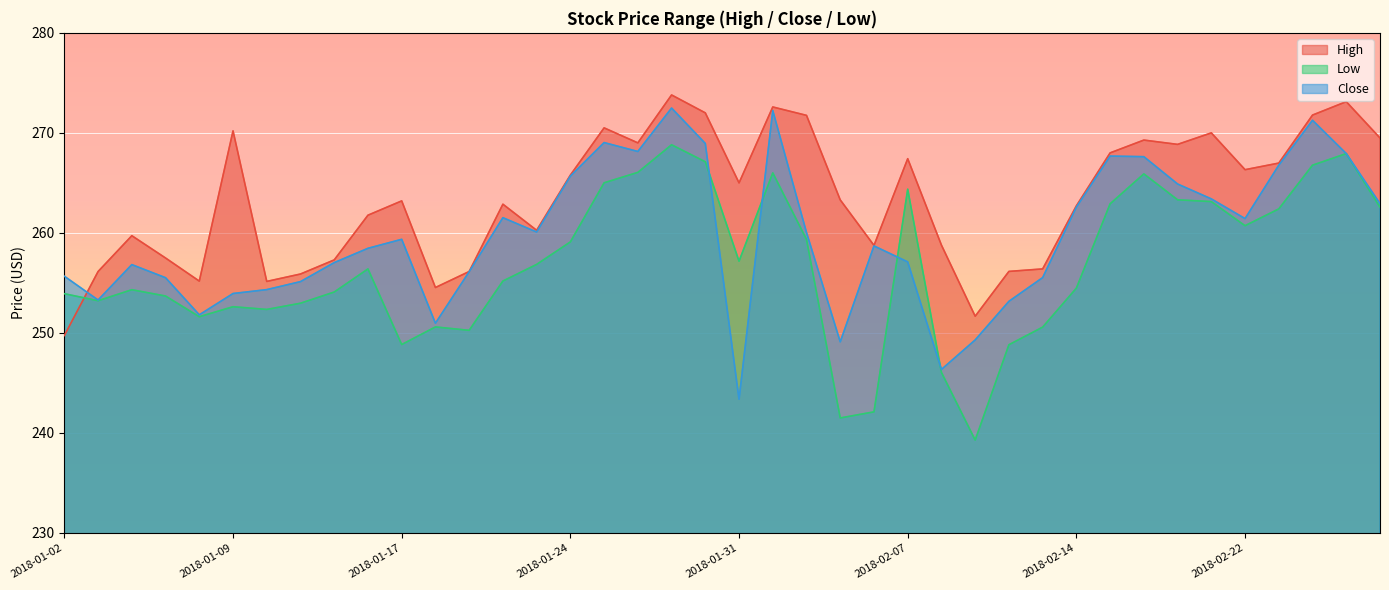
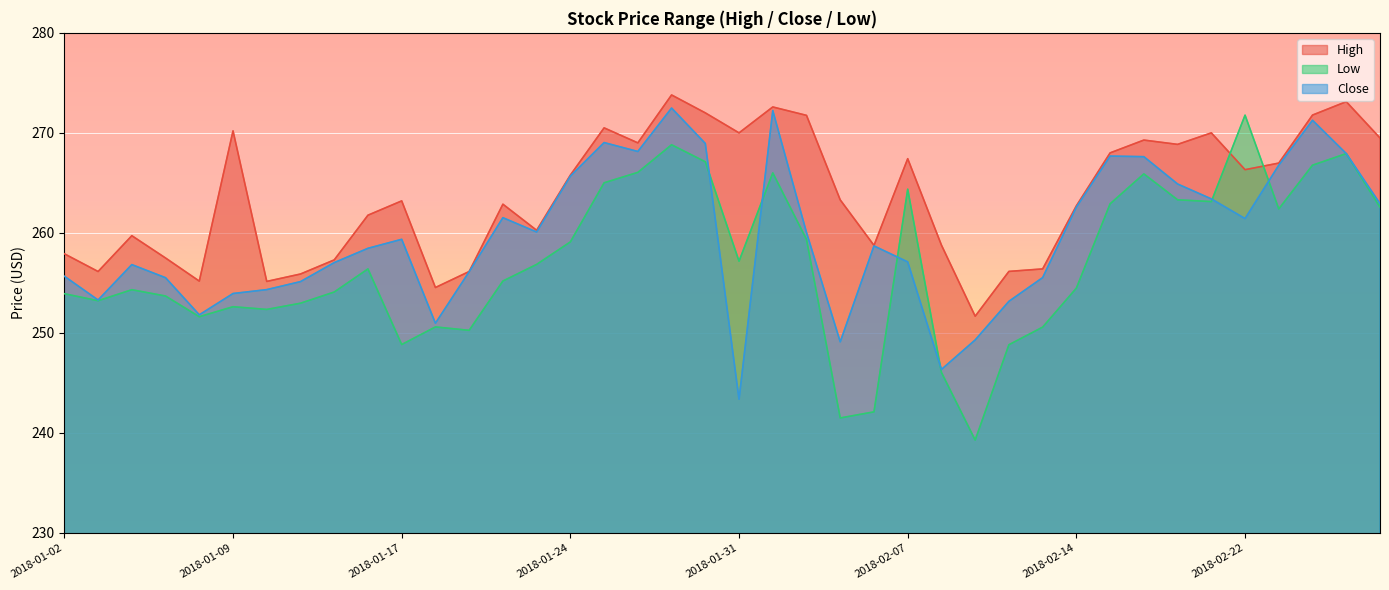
High, 2018-01-02: 249.7 -> 257.9
High, 2018-01-31: 265 -> 270
Low, 2018-02-22: 260.7 -> 271.8
